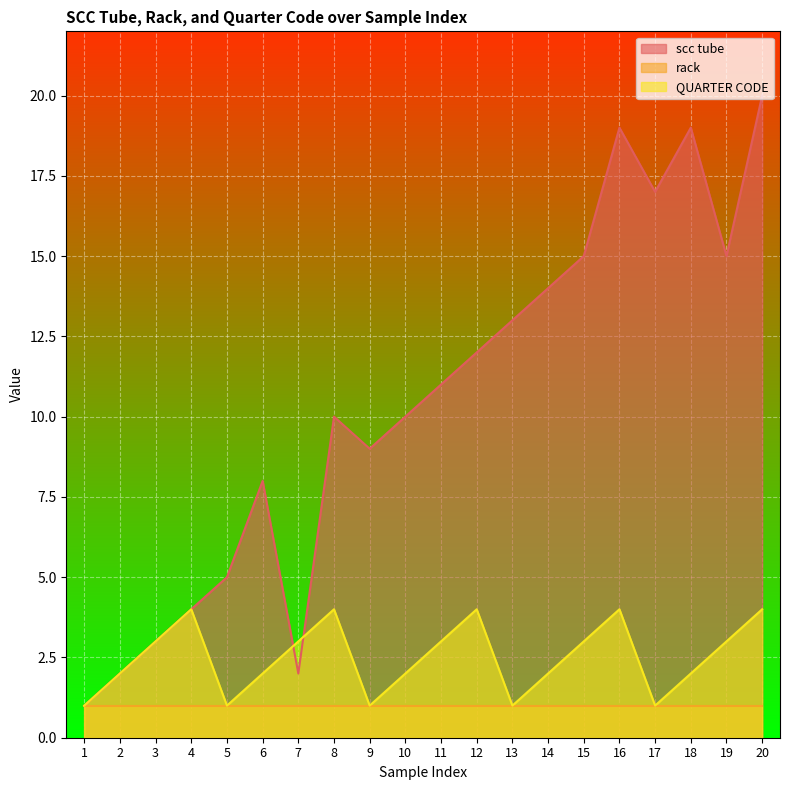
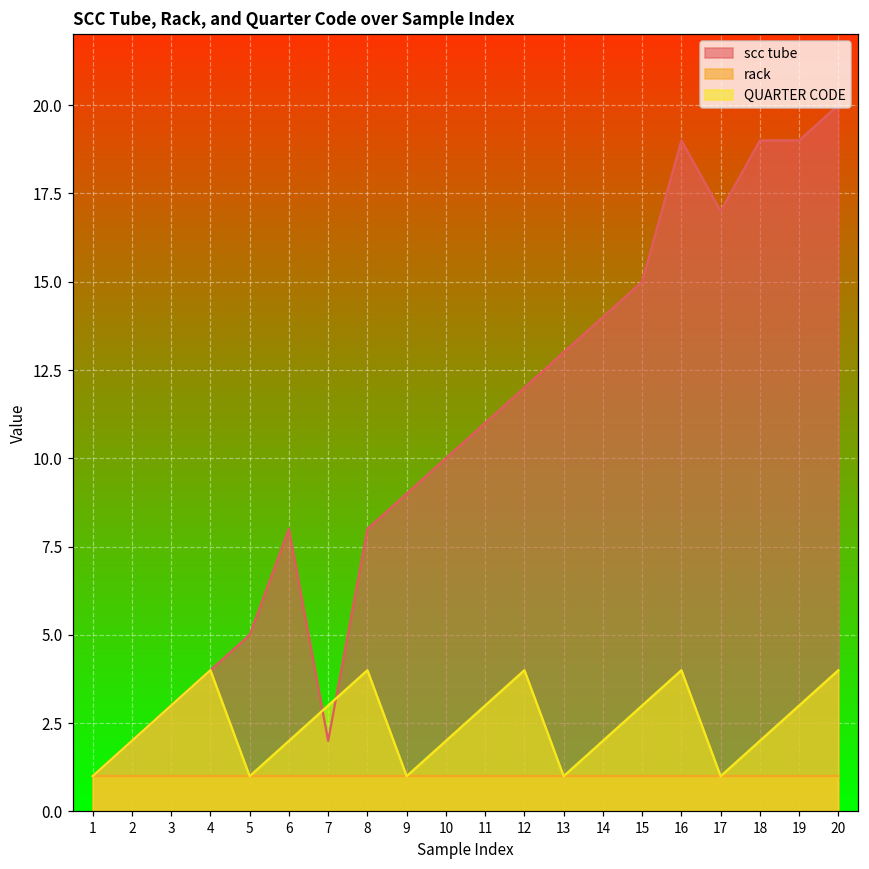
scc tube, 8: 10 -> 8
scc tube, 19: 15 -> 19
